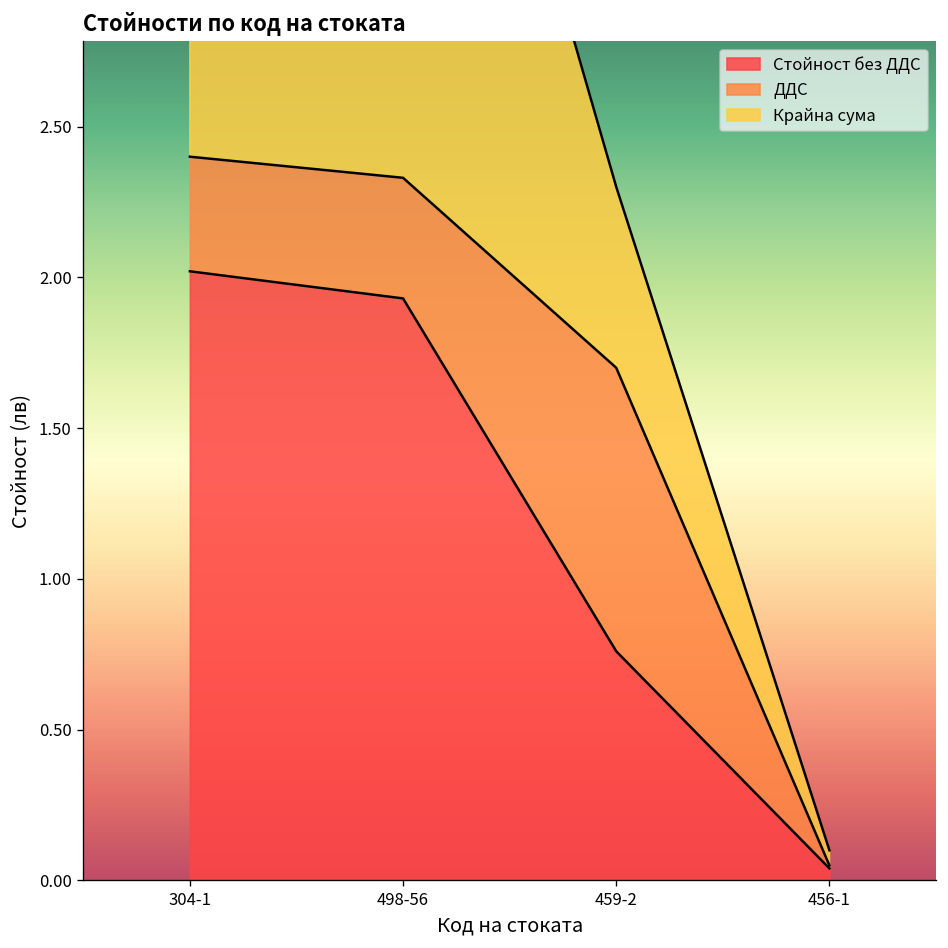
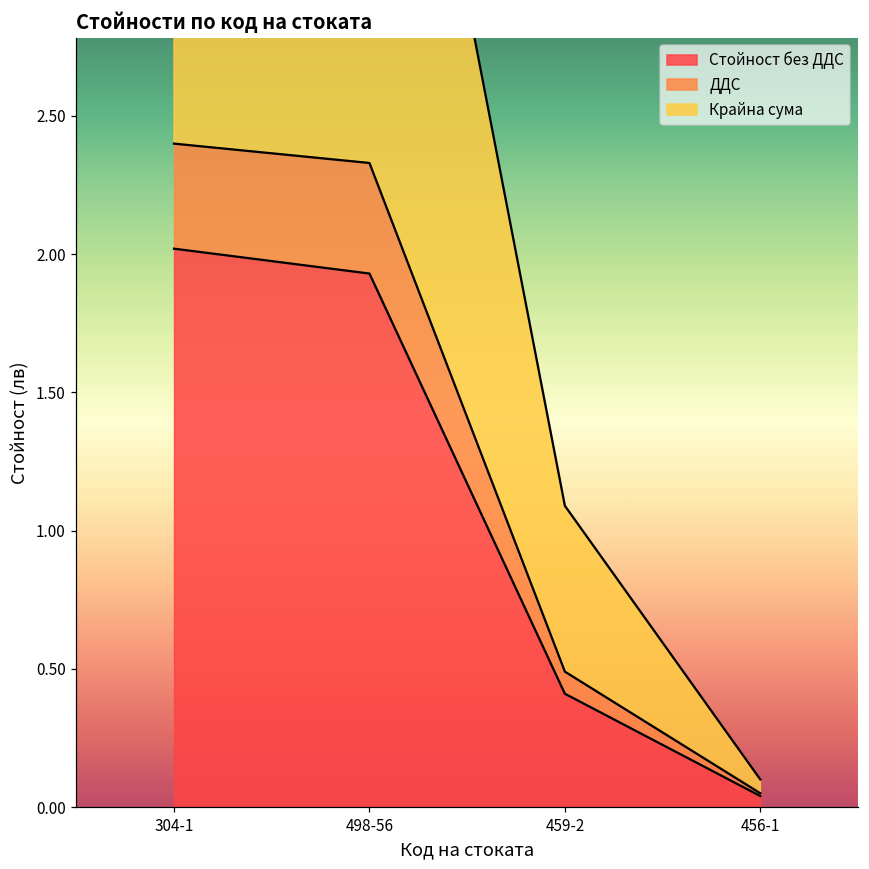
Стойност без ДДС, 459-2: 0.76 -> 0.41
ДДС, 459-2: 0.94 -> 0.08
